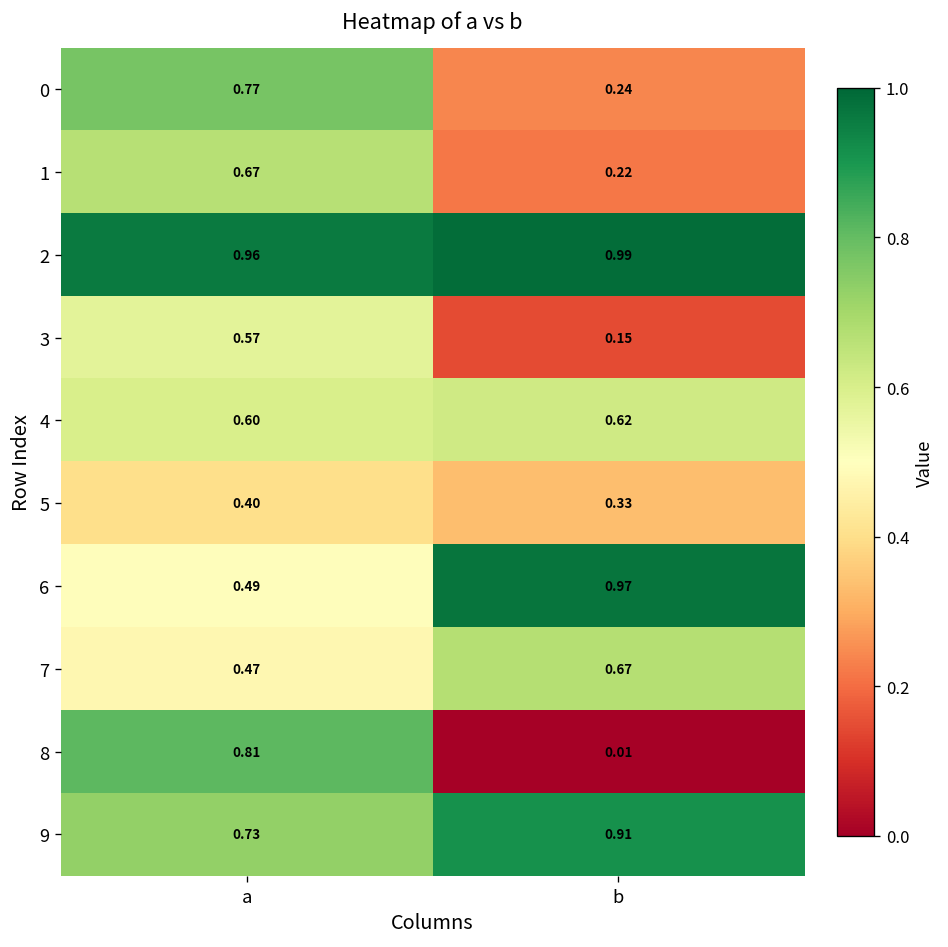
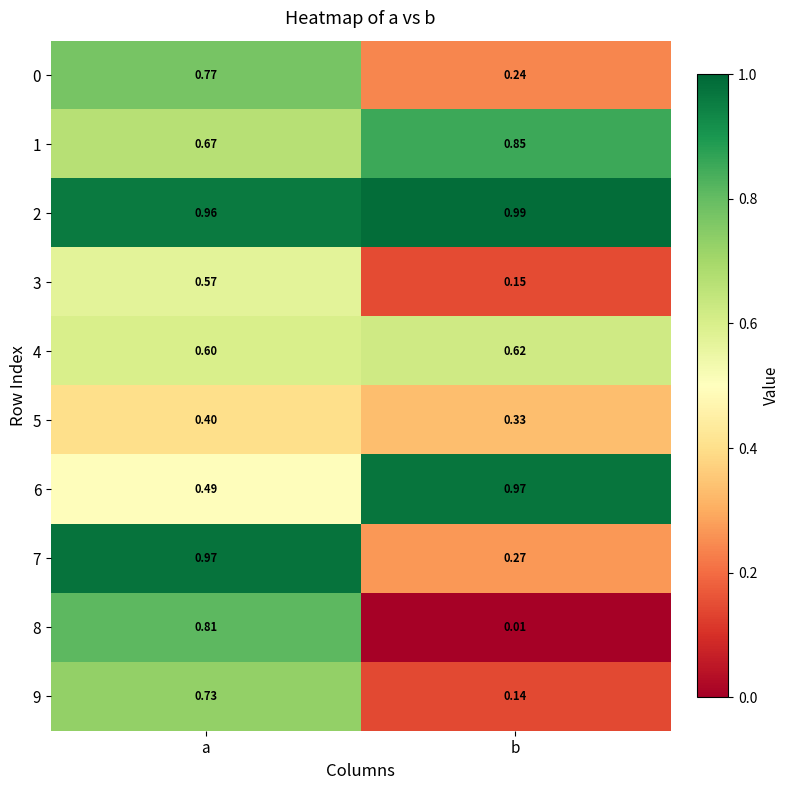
1, b: 0.22 -> 0.85
7, a: 0.47 -> 0.97
7, b: 0.67 -> 0.27
9, b: 0.91 -> 0.14
